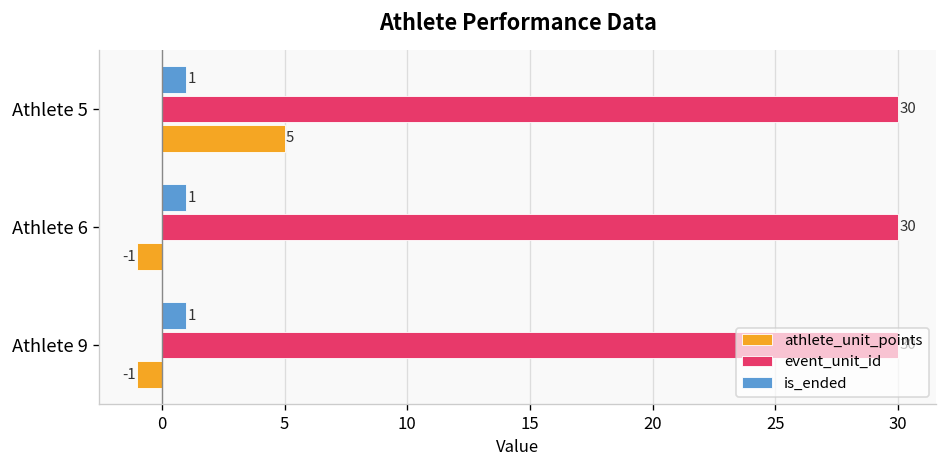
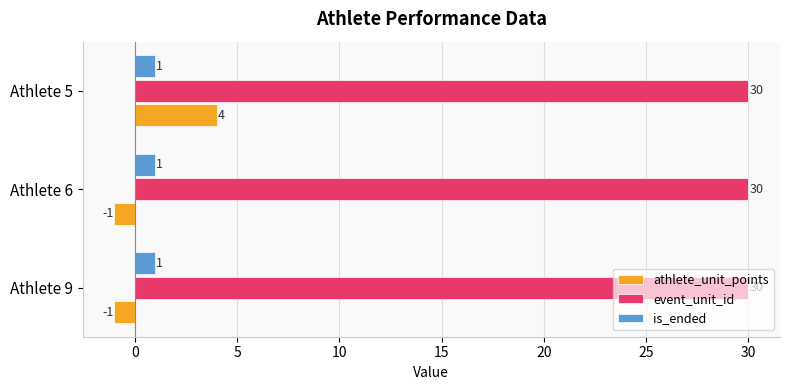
athlete_unit_points, Athlete 5: 5 -> 4
